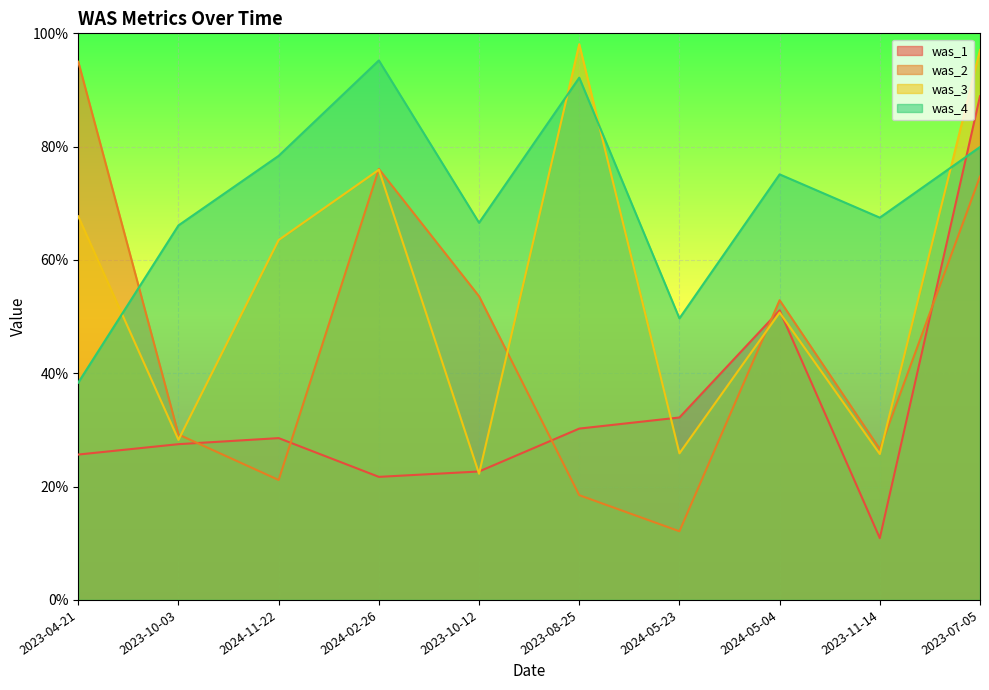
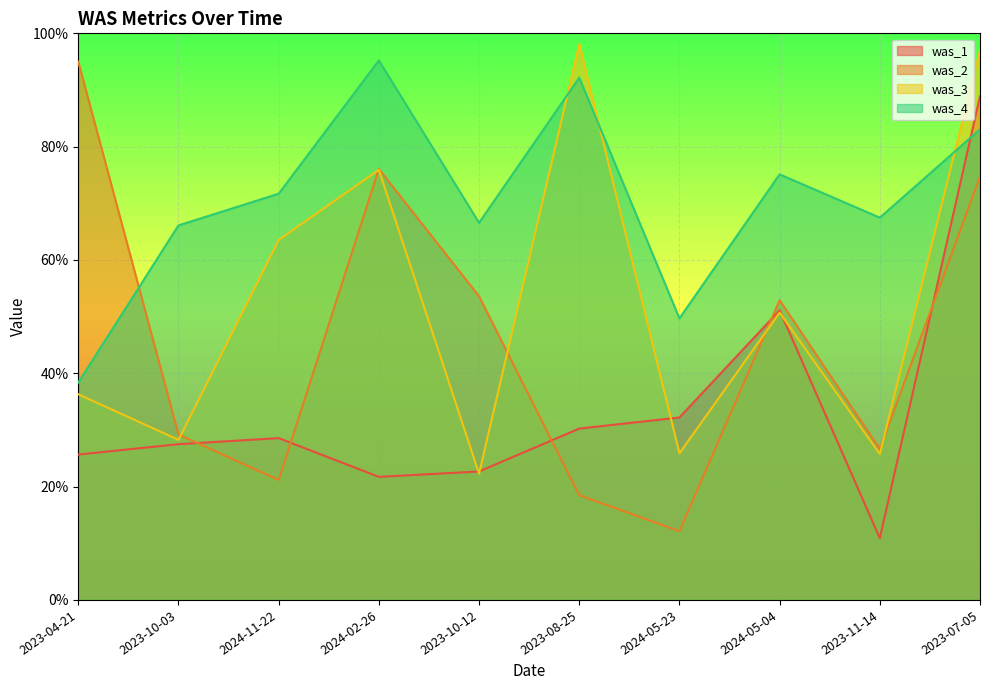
was_3, 2023-04-21: 68% -> 36%
was_4, 2024-11-22: 78% -> 72%
was_4, 2023-07-05: 80% -> 83%
